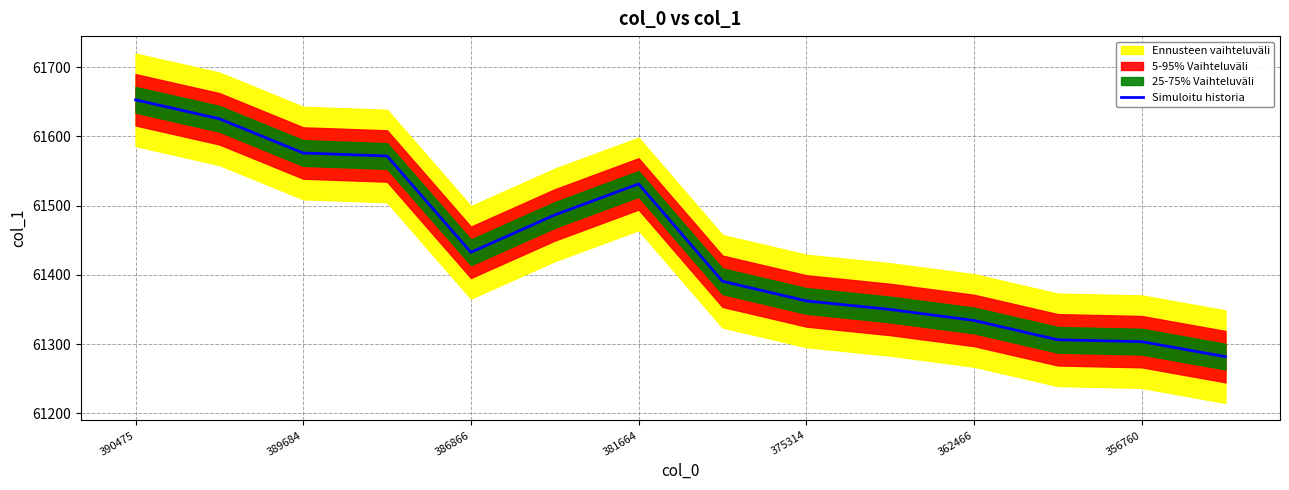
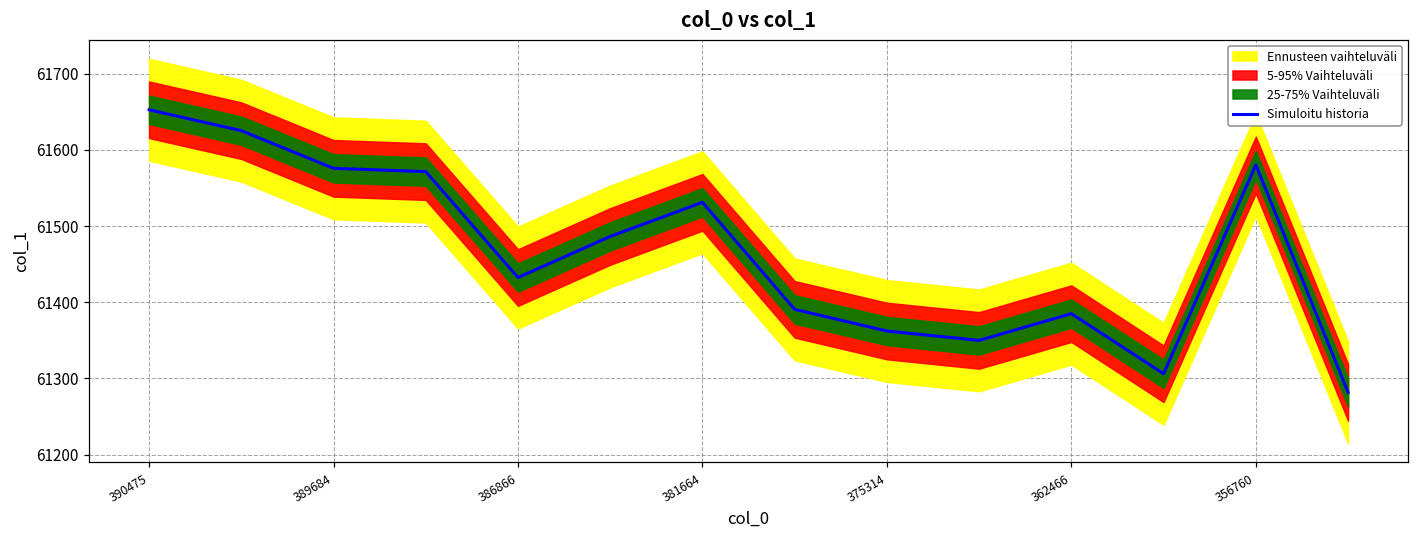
Simuloitu historia, 362466: 61330 -> 61390
Simuloitu historia, 356760: 61300 -> 61580
